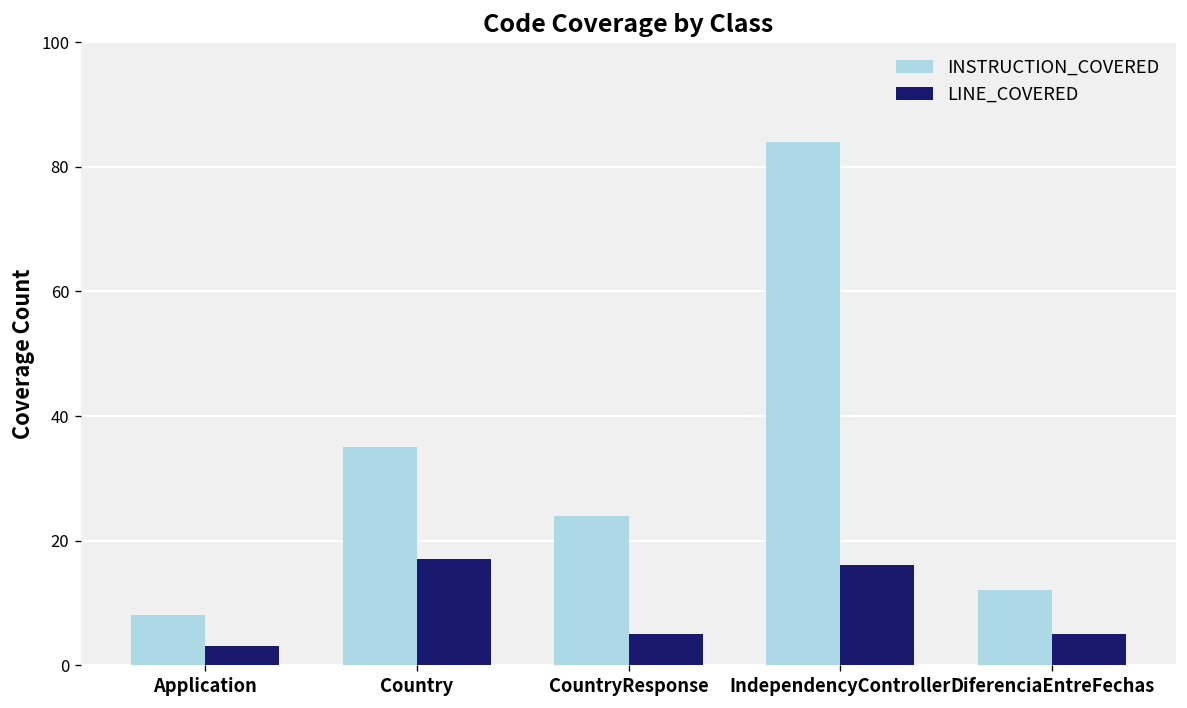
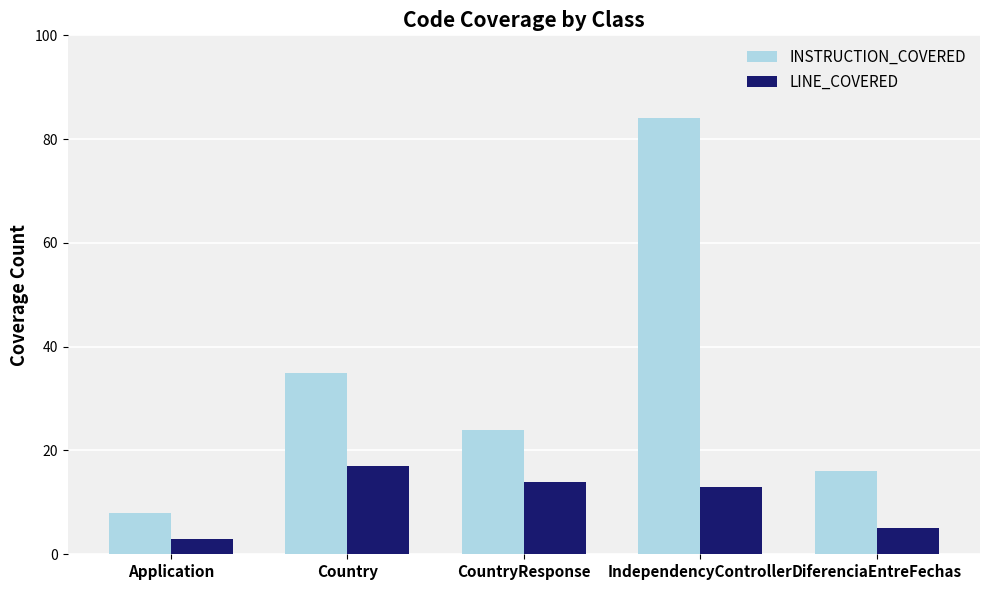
LINE_COVERED, CountryResponse: 5 -> 14
LINE_COVERED, IndependencyController: 16 -> 13
INSTRUCTION_COVERED, DiferenciaEntreFechas: 12 -> 16
